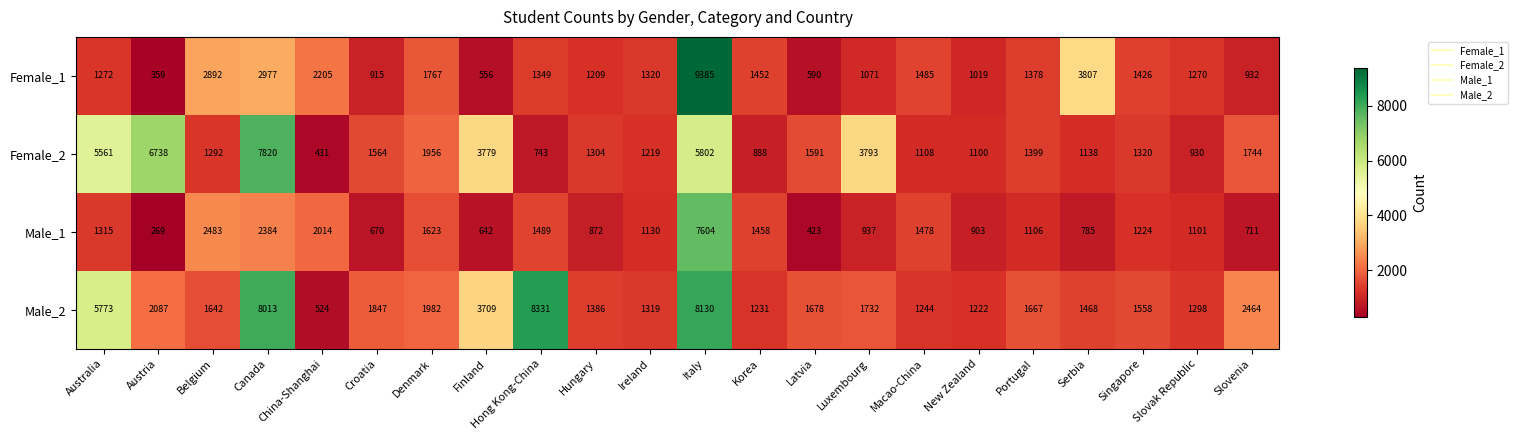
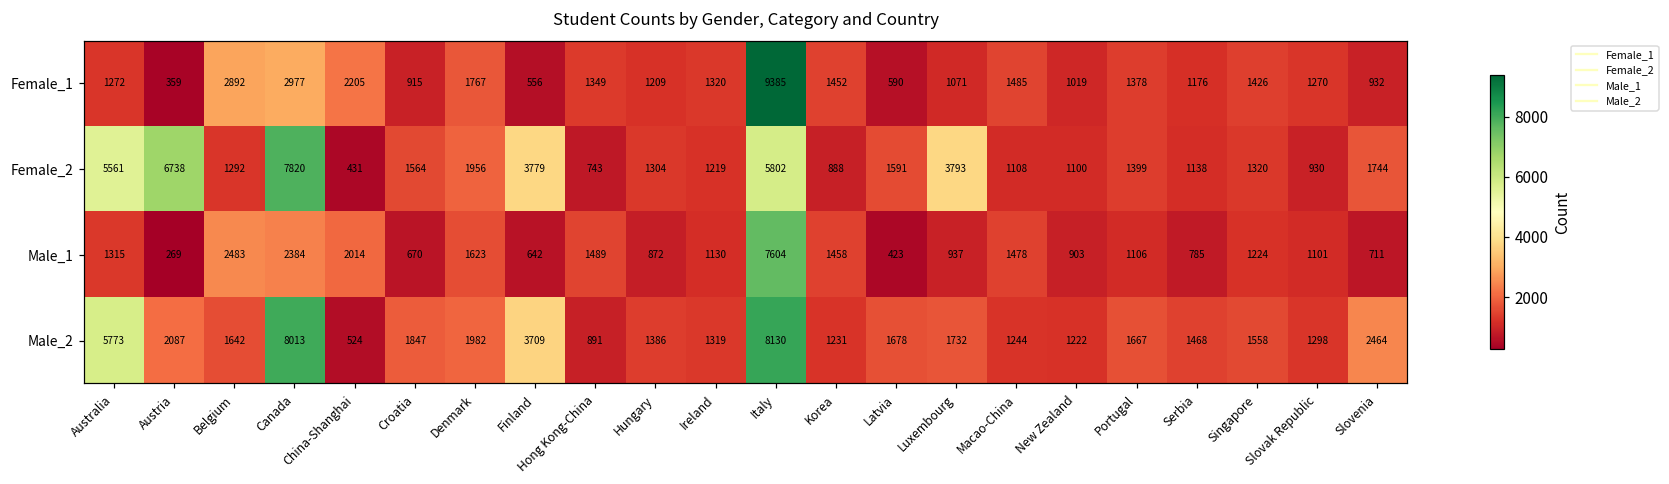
Female_1, Serbia: 3807 -> 1176
Male_2, Hong Kong-China: 8331 -> 891
